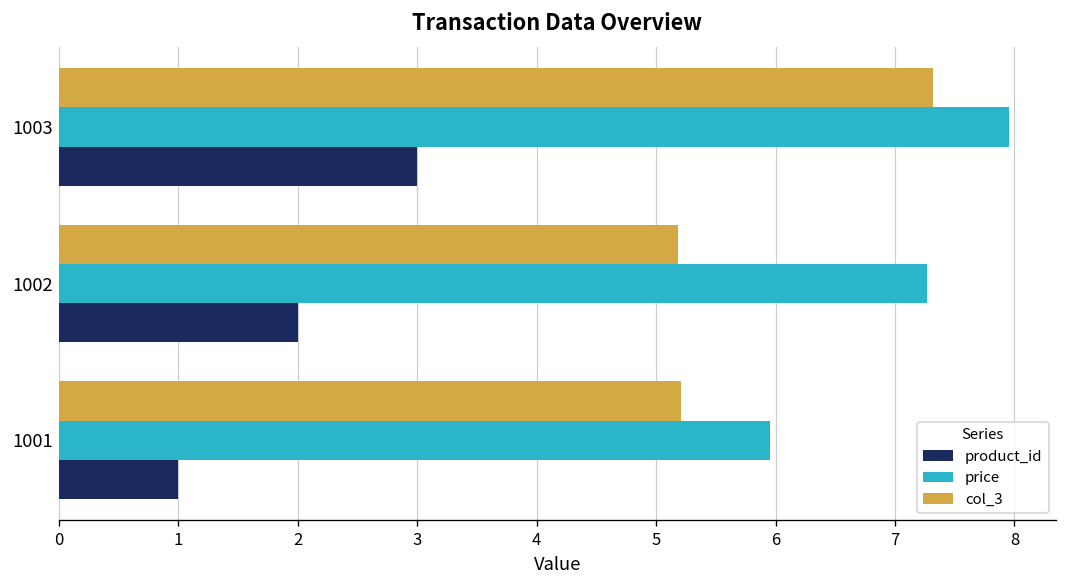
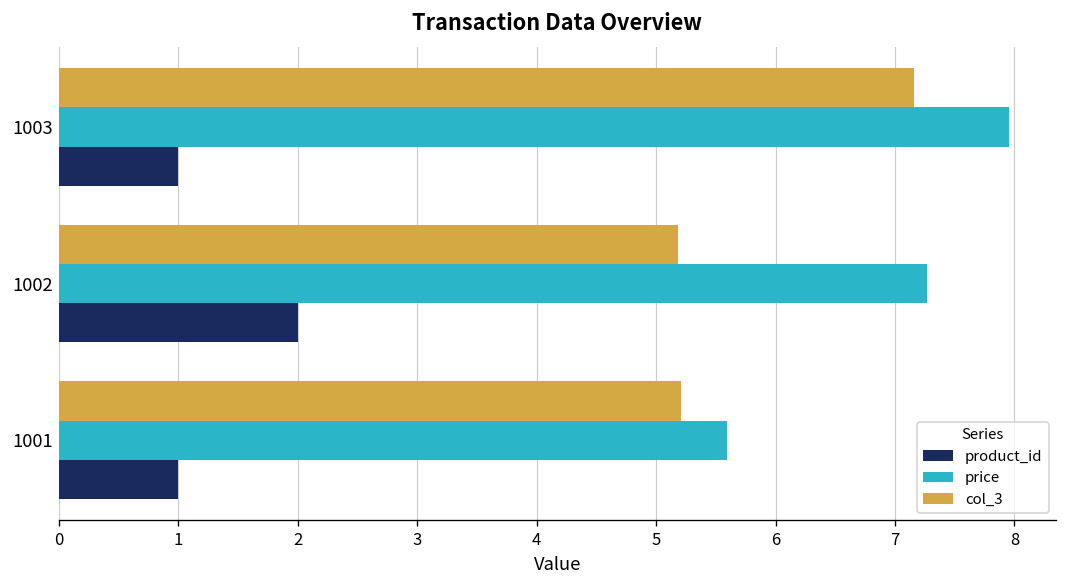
col_3, 1003: 7.3 -> 7.2
product_id, 1003: 3 -> 1
price, 1001: 6.0 -> 5.6
